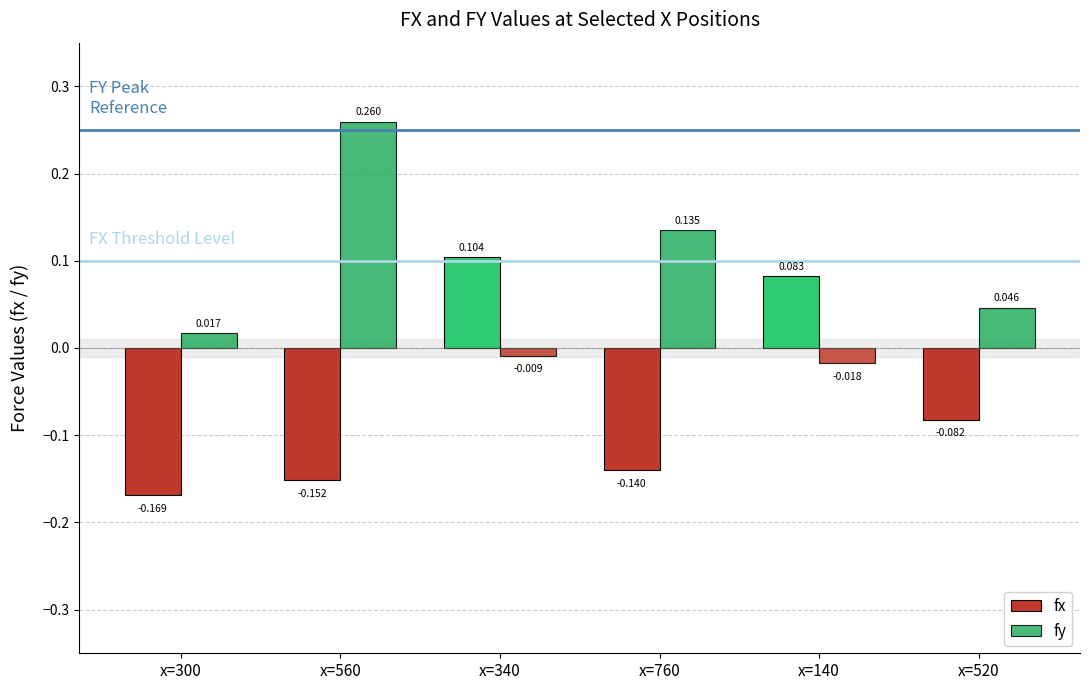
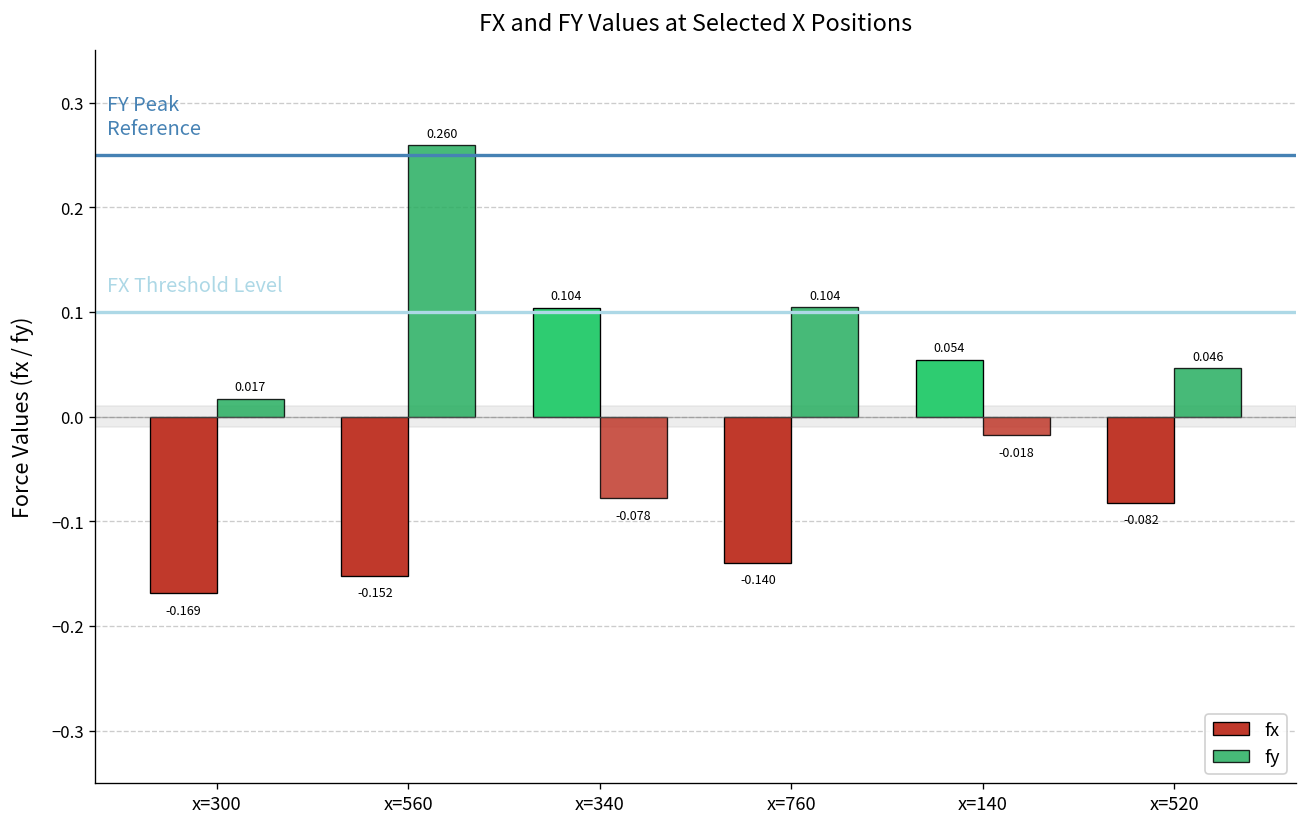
fy, x=340: -0.009 -> -0.078
fy, x=760: 0.135 -> 0.104
fx, x=140: 0.083 -> 0.054
